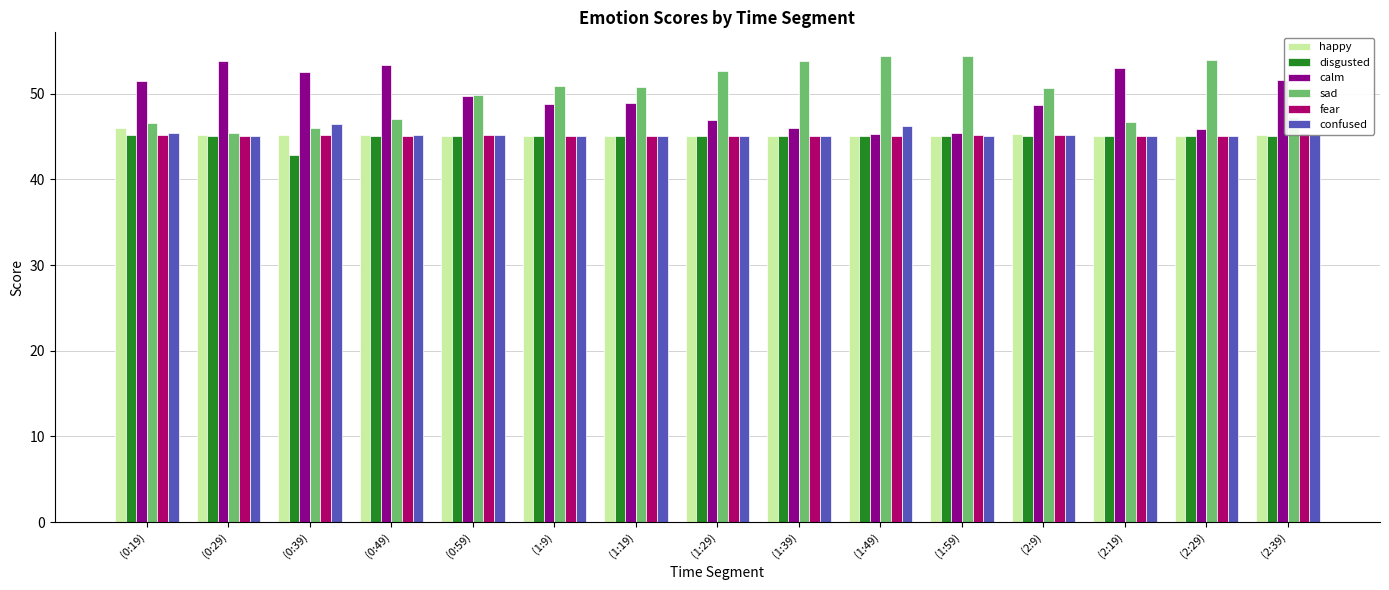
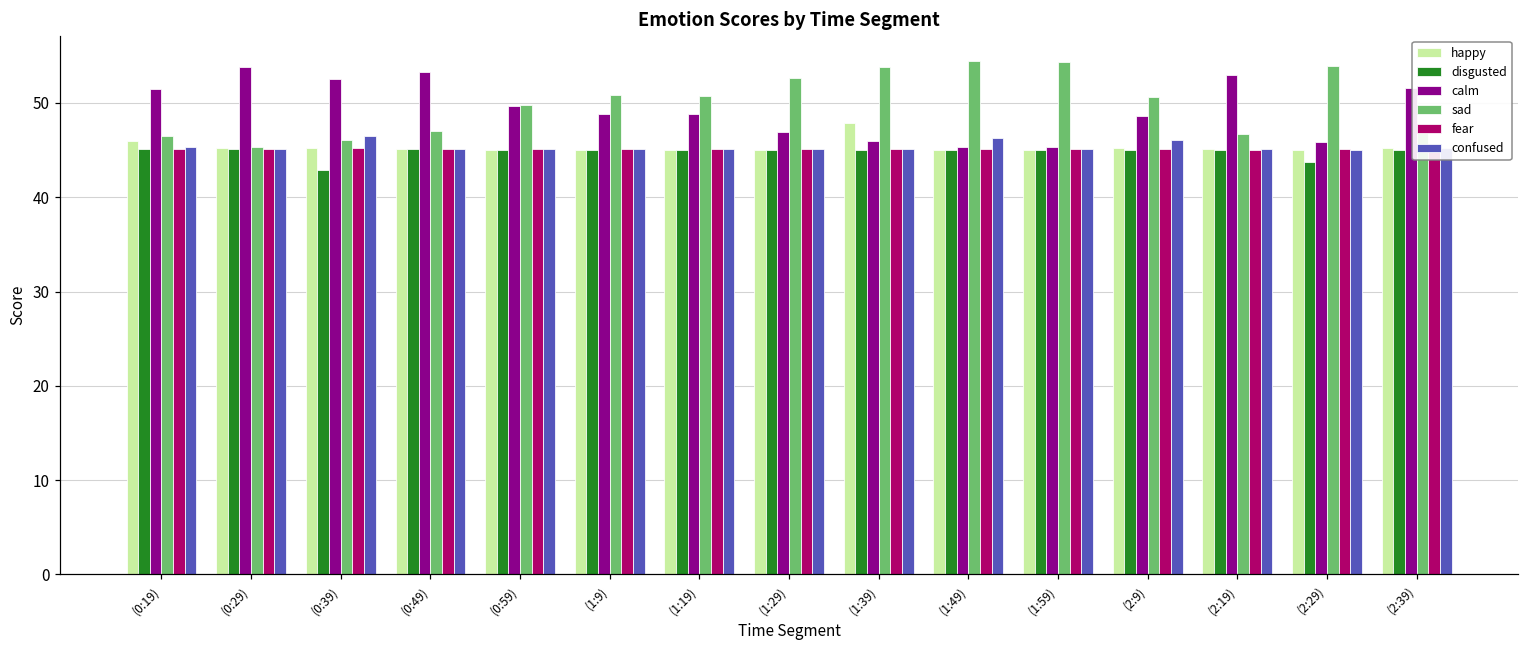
happy, (1:39): 45 -> 48
confused, (2:9): 45 -> 46
disgusted, (2:29): 45 -> 44
